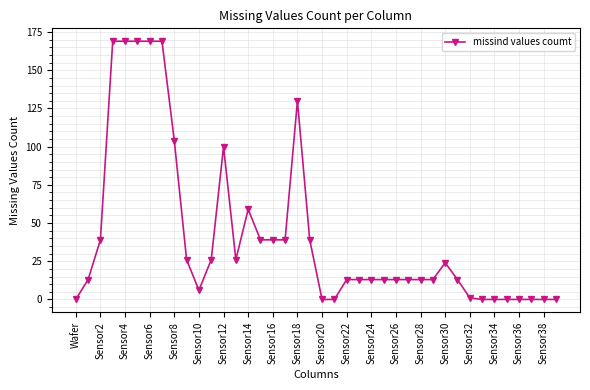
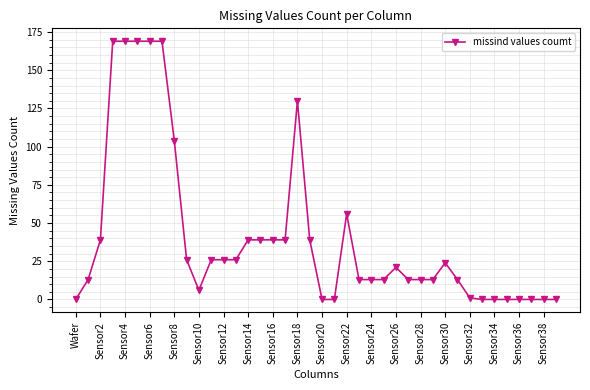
Sensor12: 100 -> 26
Sensor14: 59 -> 39
Sensor22: 13 -> 56
Sensor26: 13 -> 21
